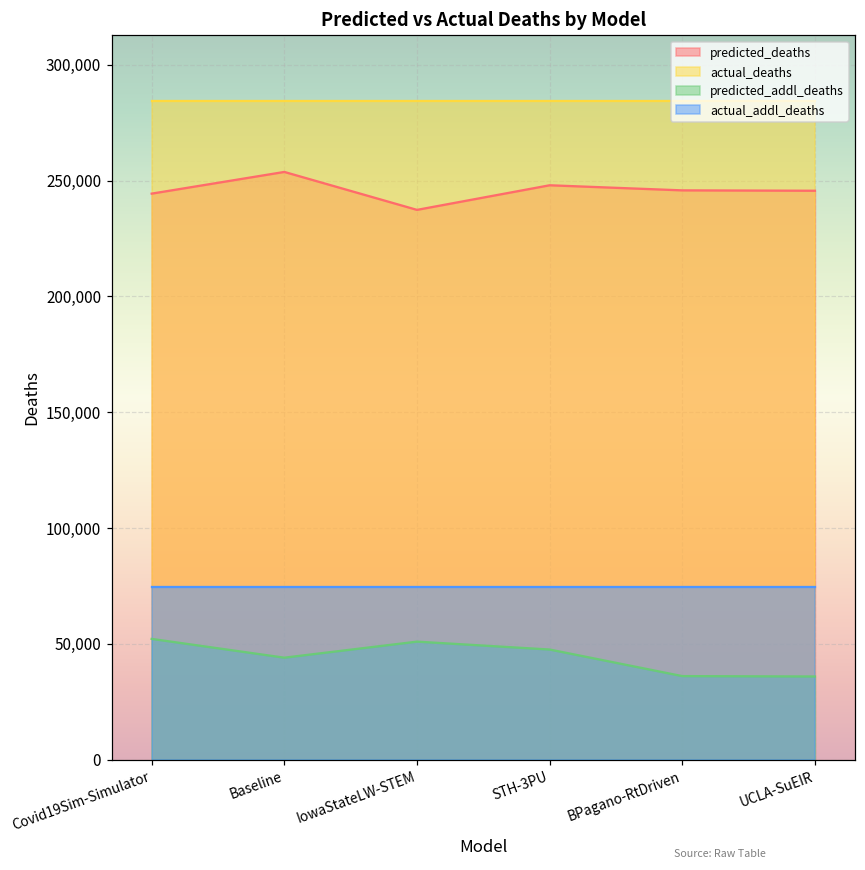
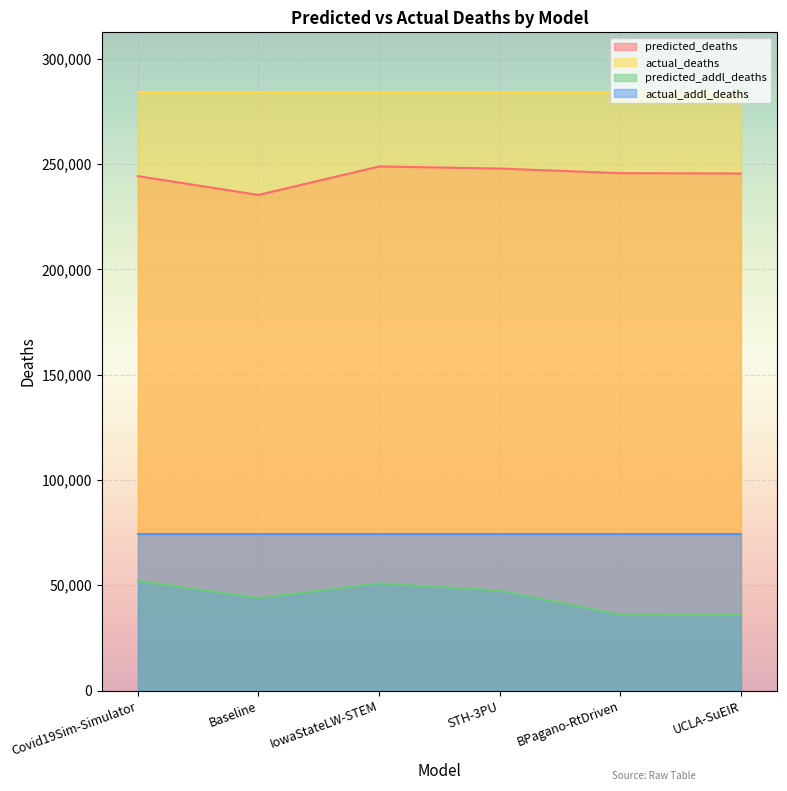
predicted_deaths, Baseline: 254,000 -> 235,000
predicted_deaths, IowaStateLW-STEM: 237,000 -> 249,000
